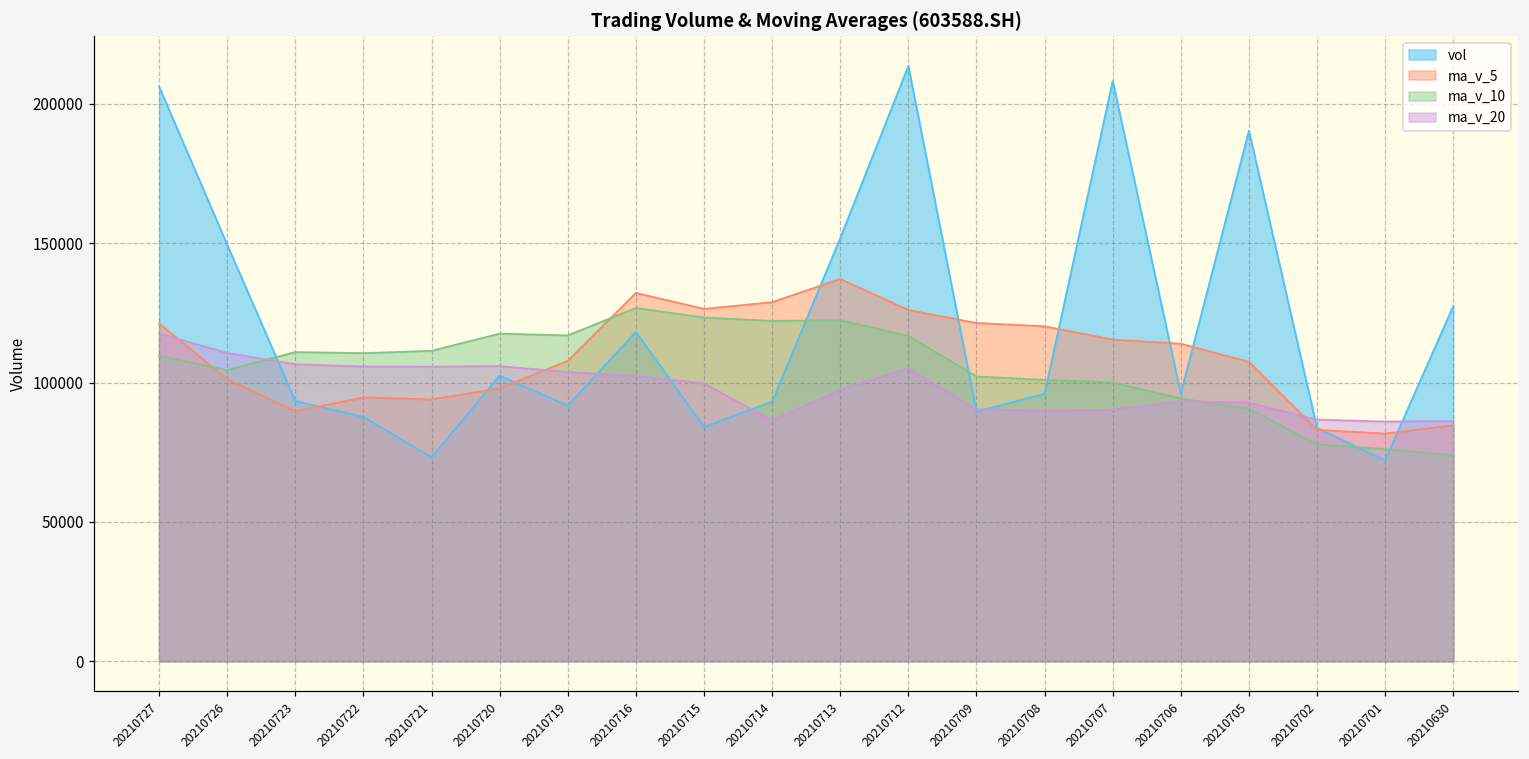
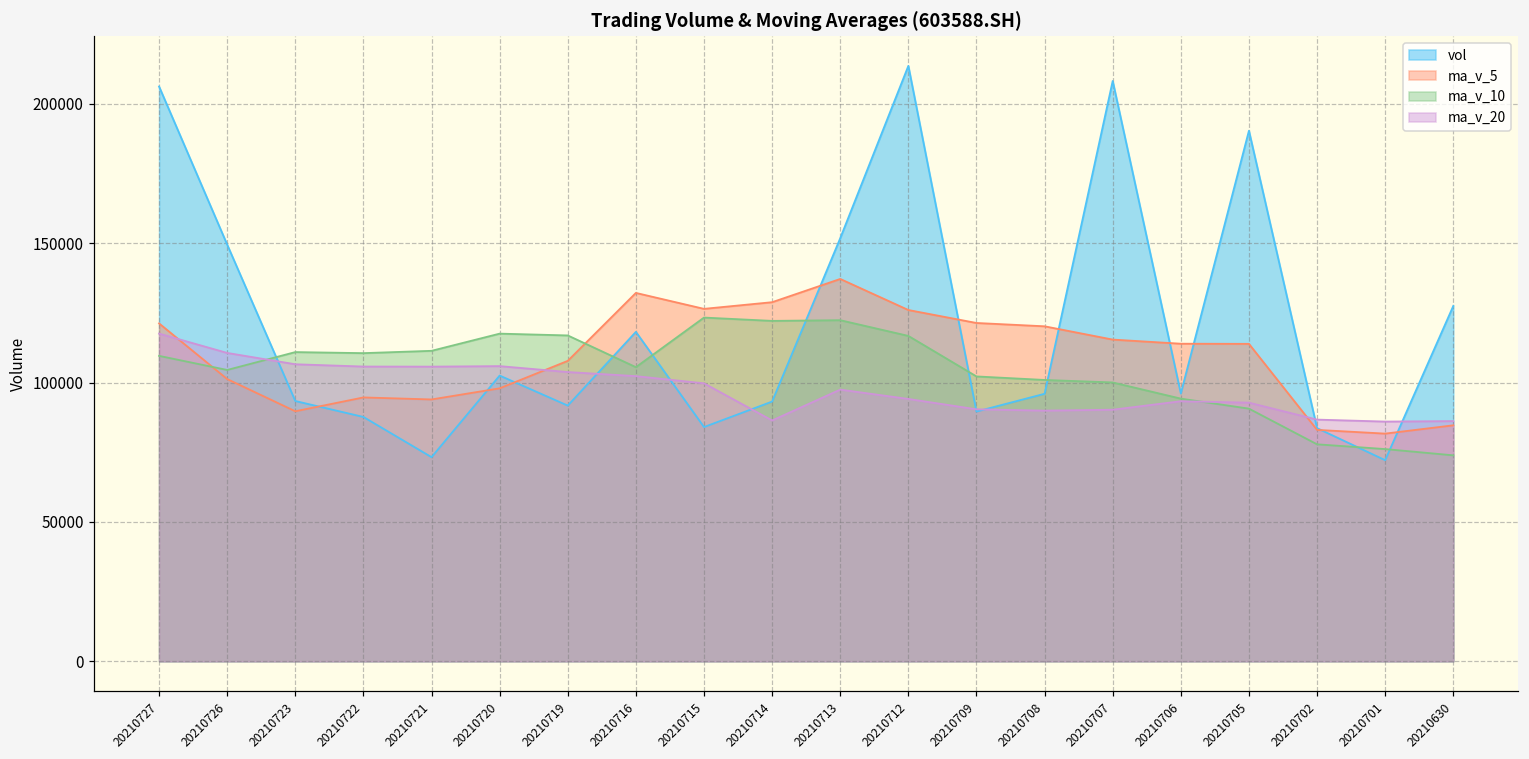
ma_v_10, 20210716: 127000 -> 106000
ma_v_20, 20210712: 105000 -> 94000
ma_v_5, 20210705: 107000 -> 114000
